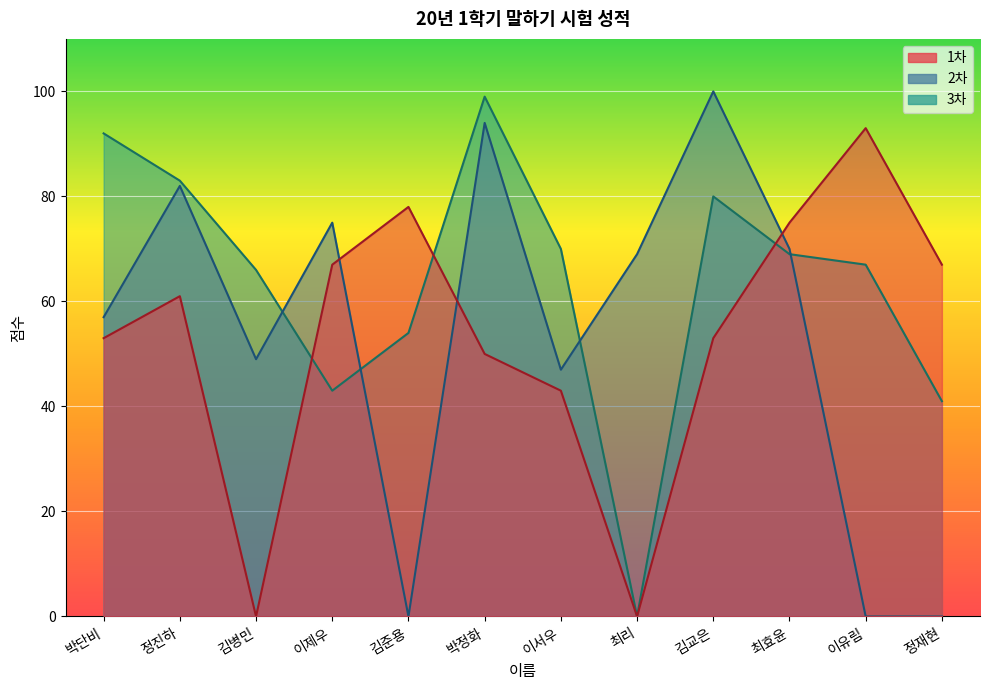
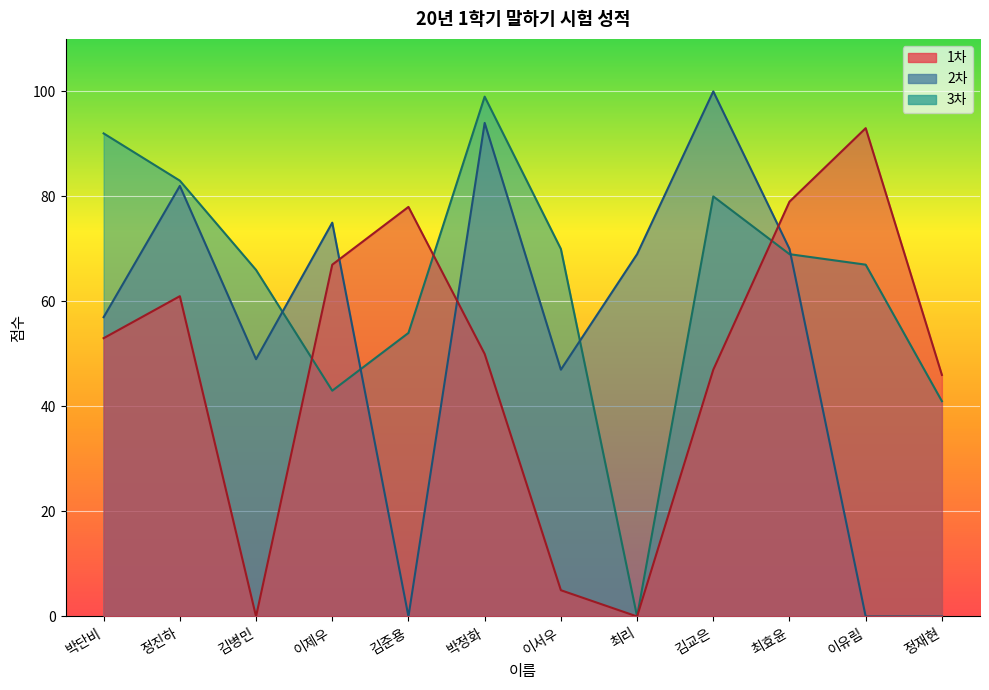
1차, 이서우: 43 -> 5
1차, 김교은: 53 -> 47
1차, 최효윤: 75 -> 79
1차, 정재현: 67 -> 46
